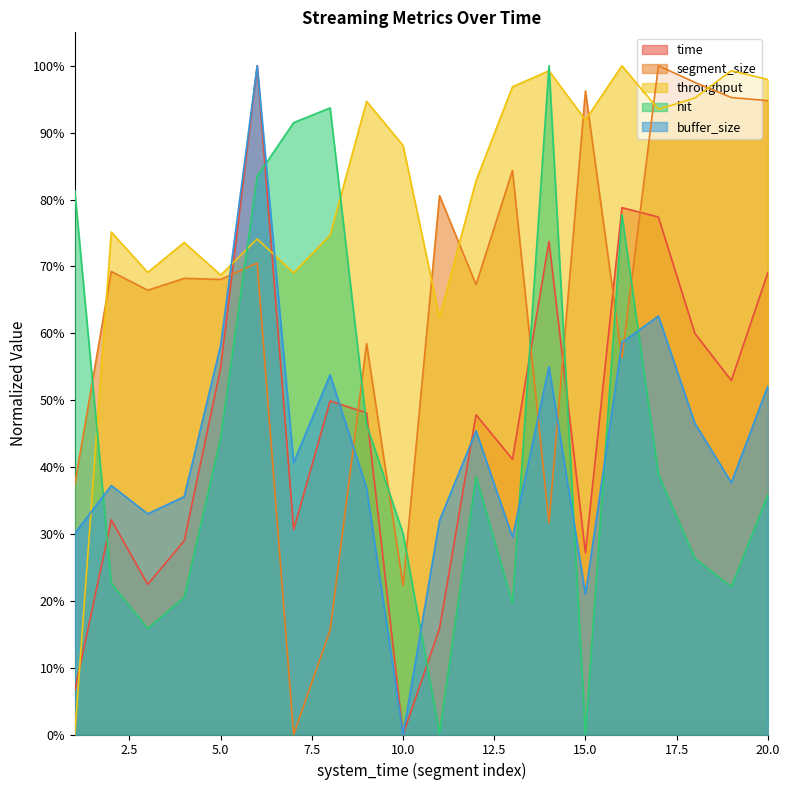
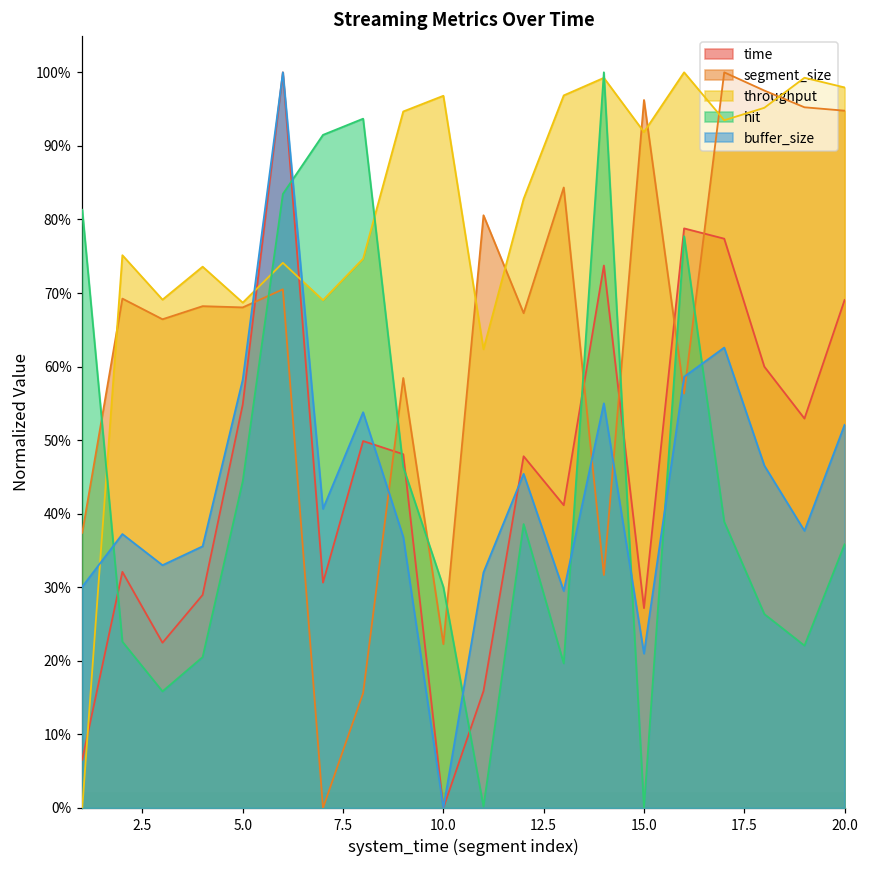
throughput, 10.0: 88% -> 97%
